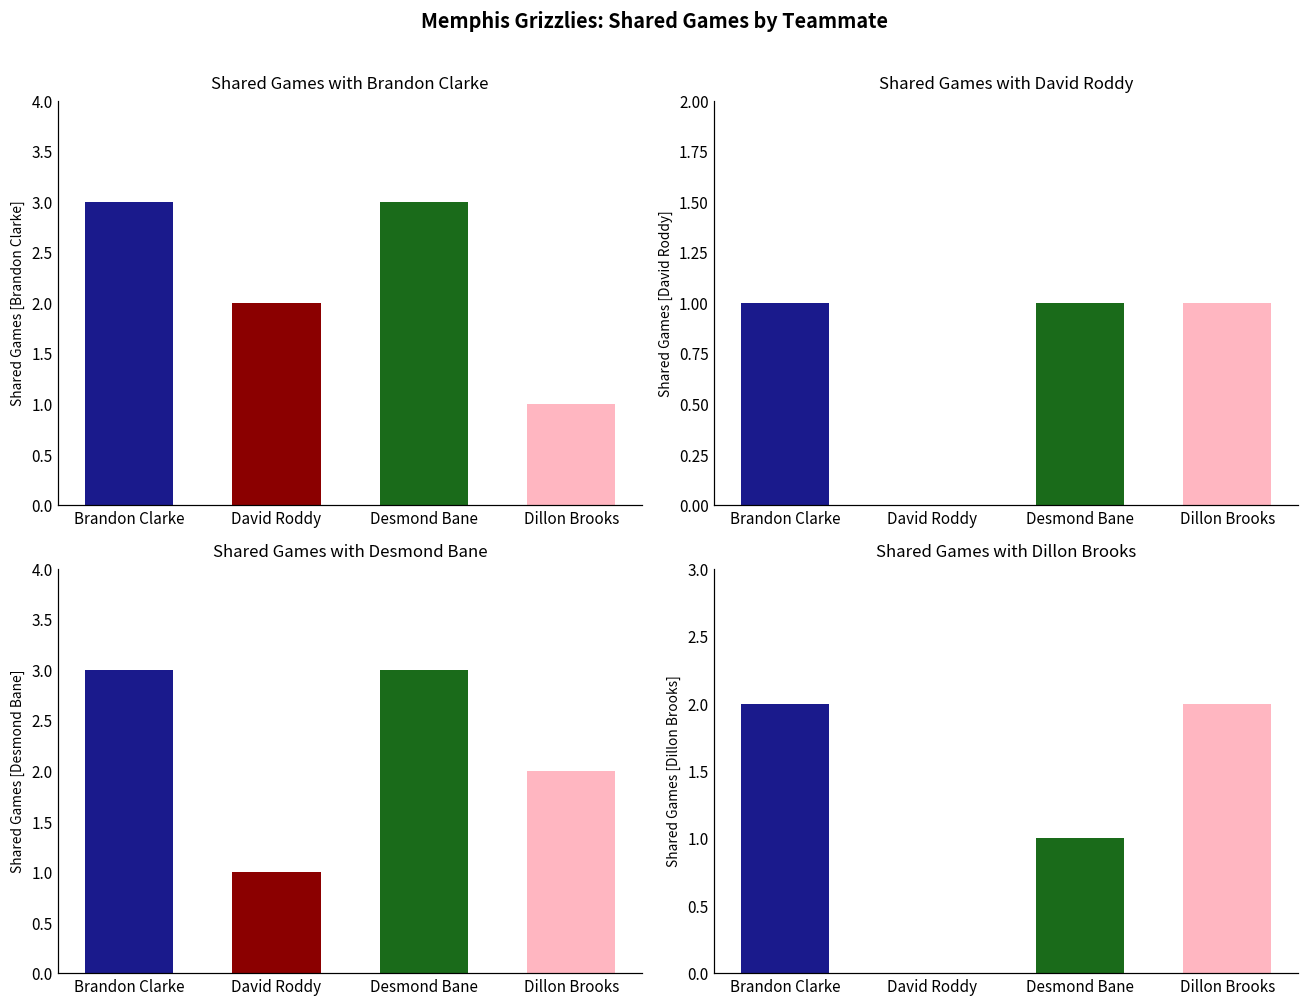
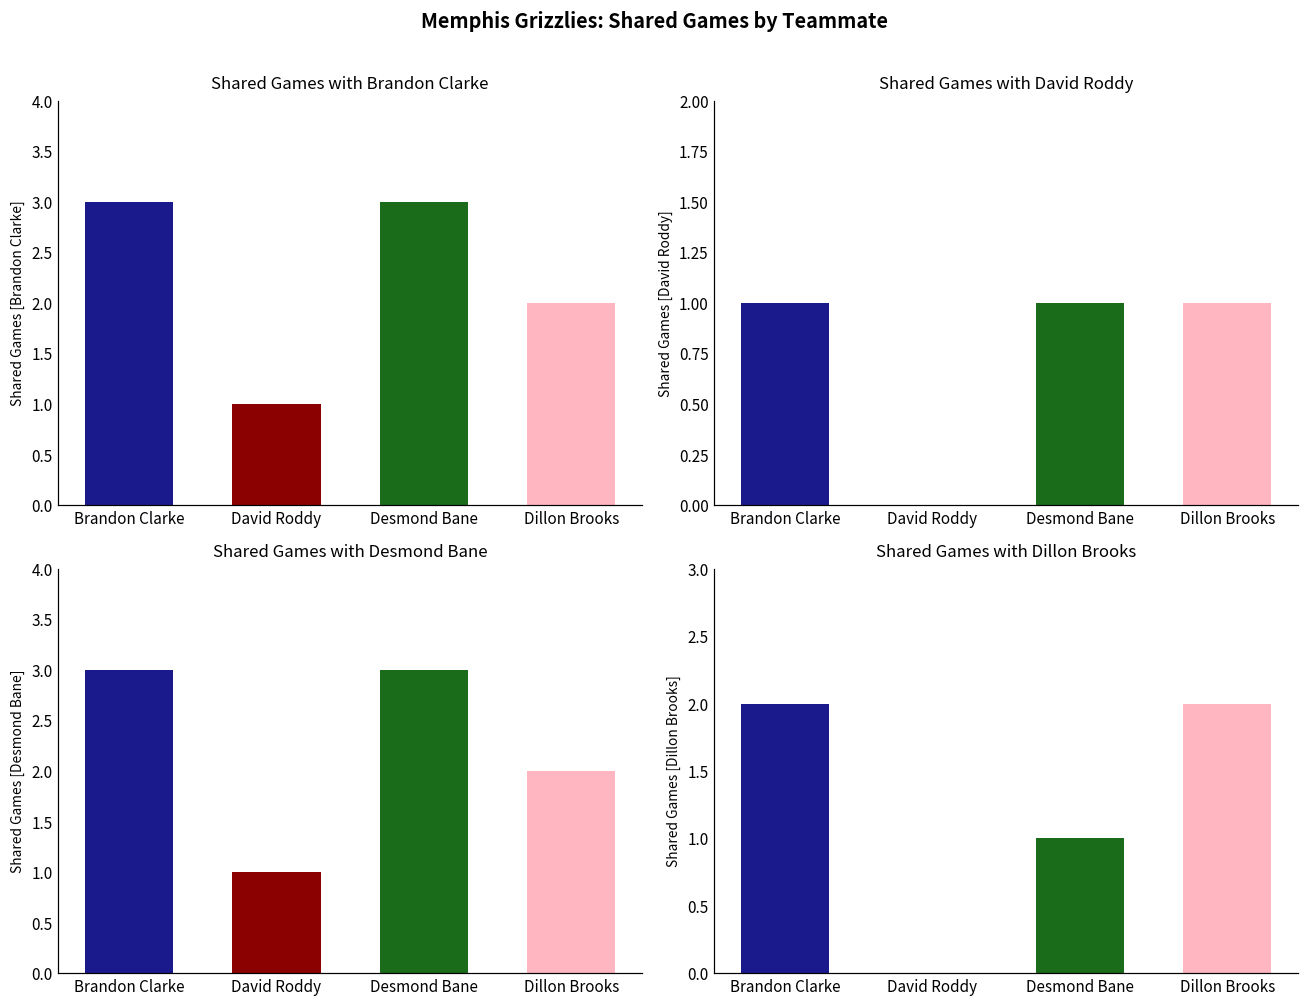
Shared Games with Brandon Clarke, David Roddy: 2 -> 1
Shared Games with Brandon Clarke, Dillon Brooks: 1 -> 2
